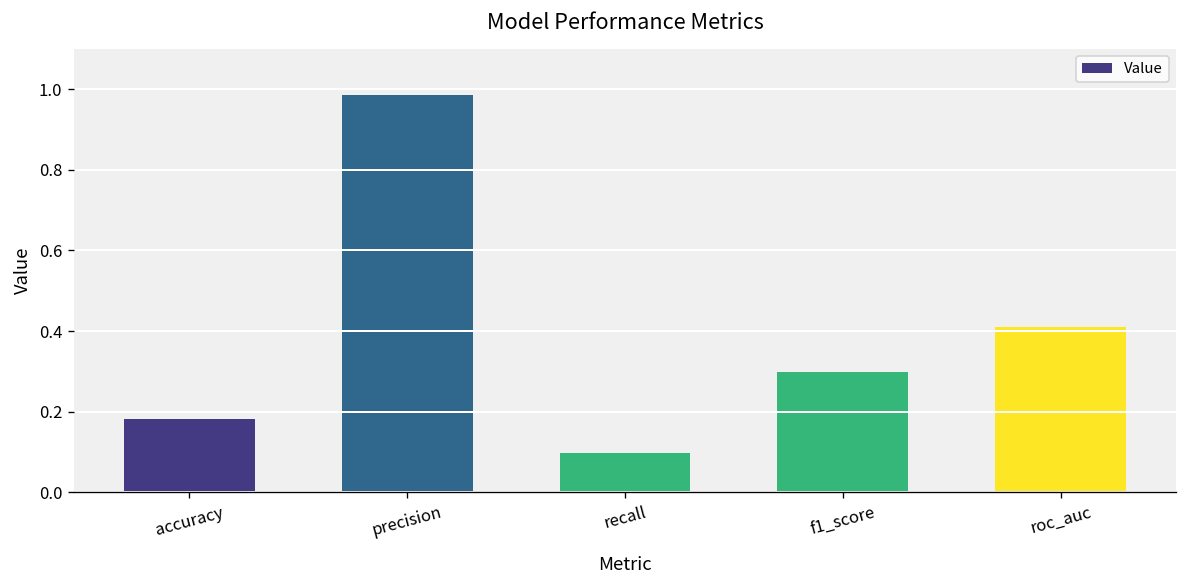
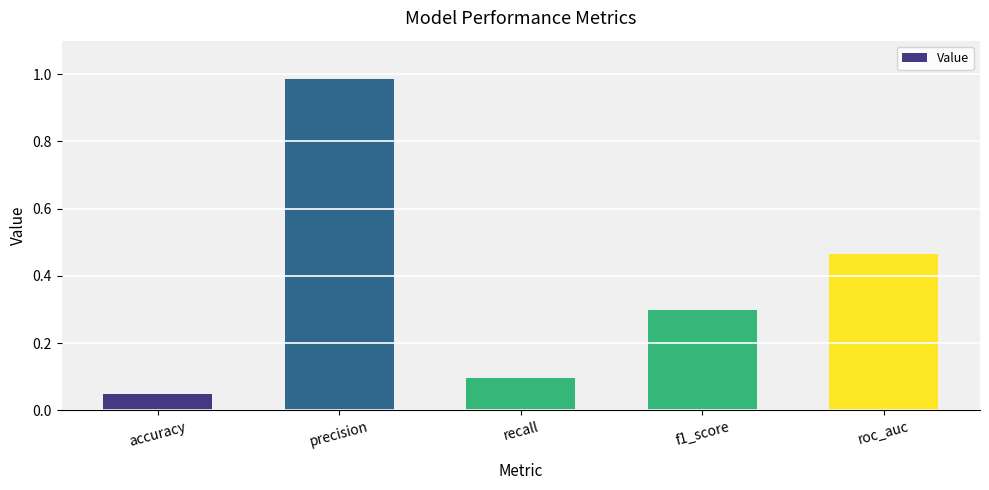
accuracy: 0.18 -> 0.05
roc_auc: 0.41 -> 0.46
